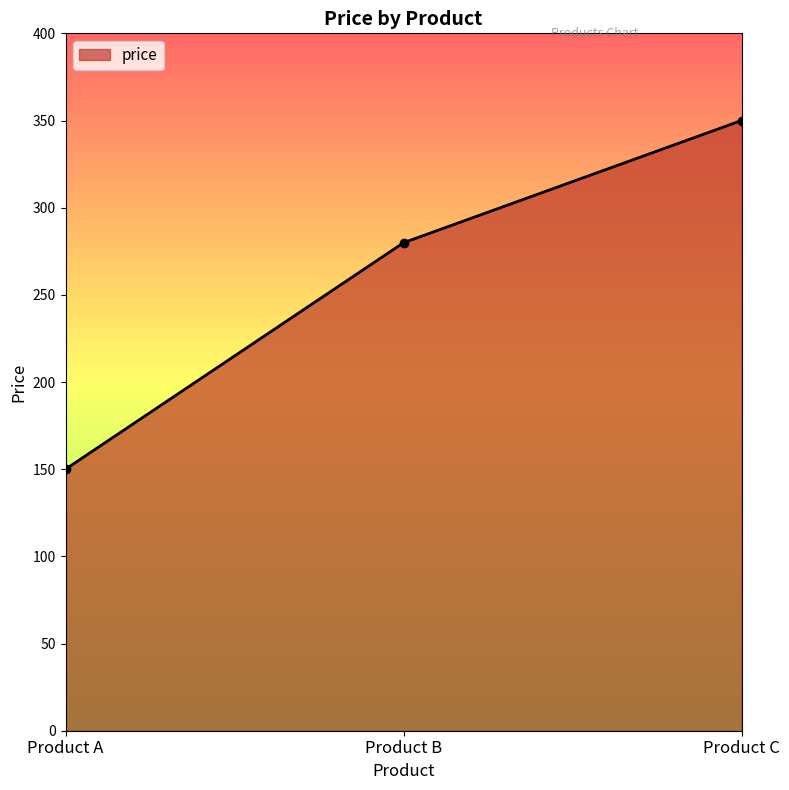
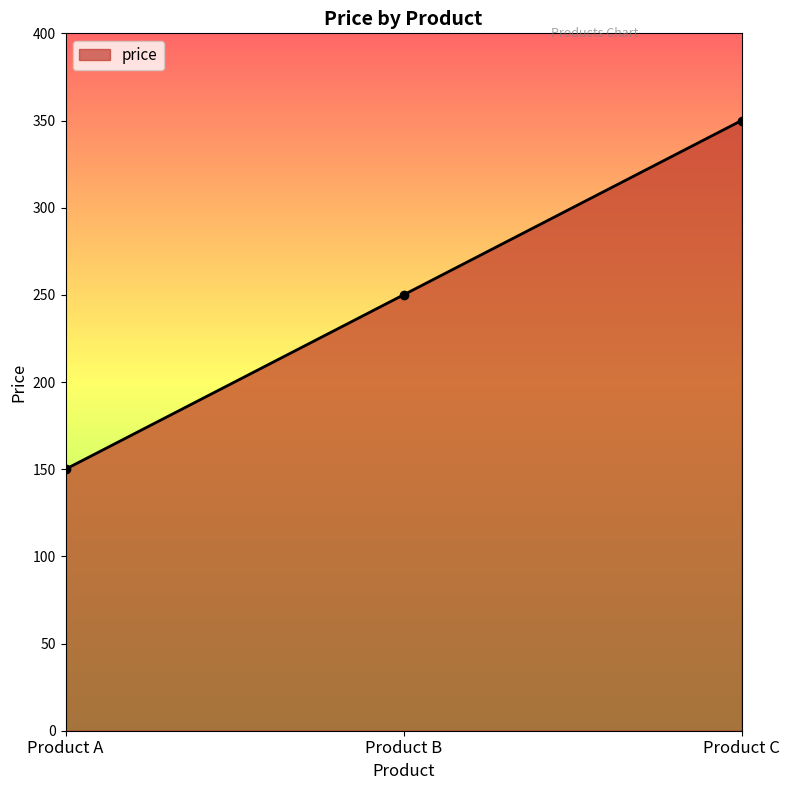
Product B: 280 -> 250
